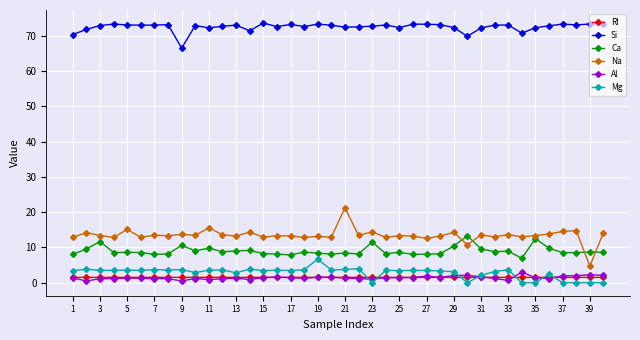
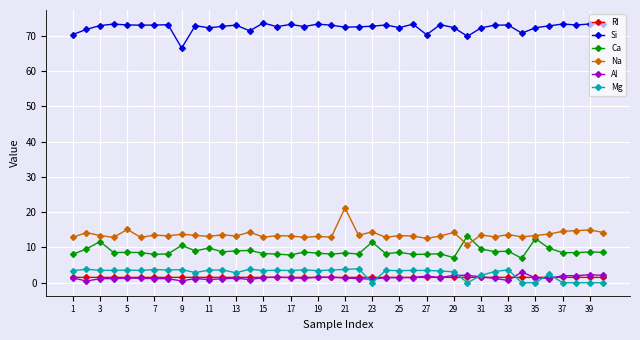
Na, 11: 16 -> 13
Mg, 19: 7 -> 3
Si, 27: 73 -> 70
Ca, 29: 10 -> 7
Na, 39: 5 -> 15
